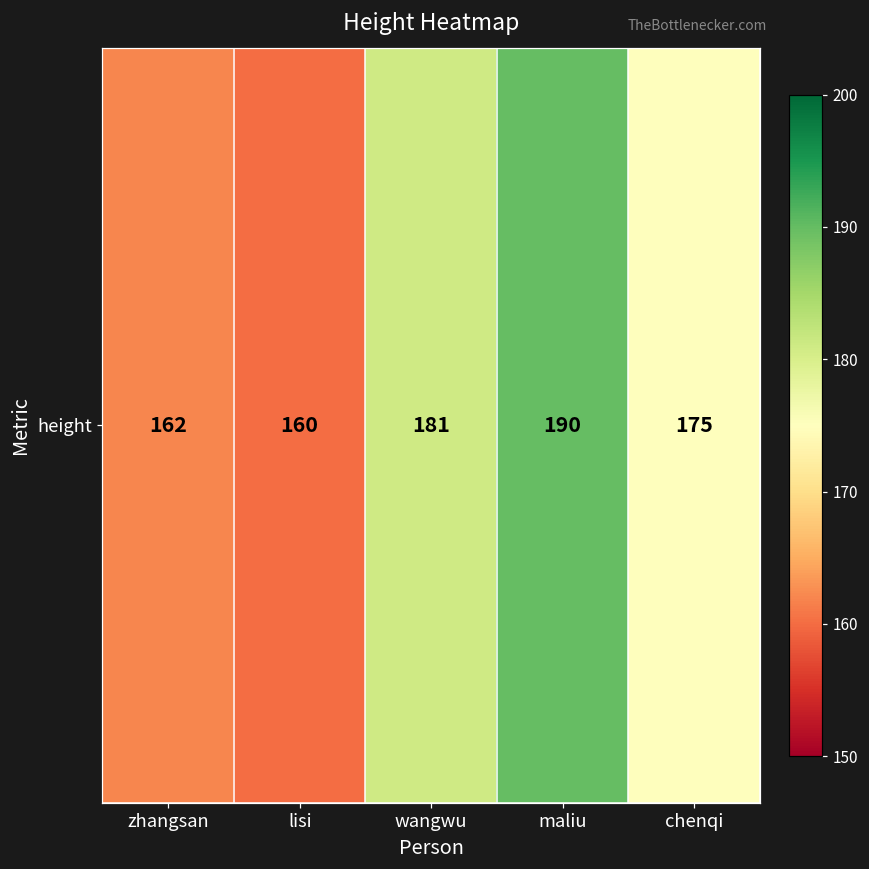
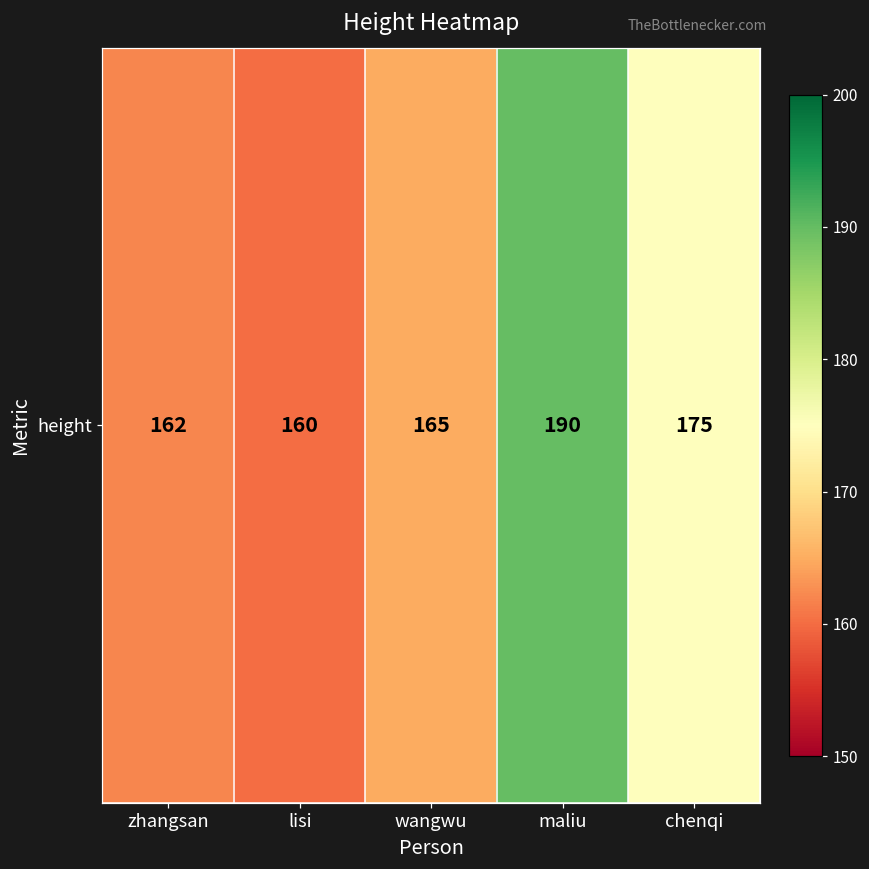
height, wangwu: 181 -> 165
